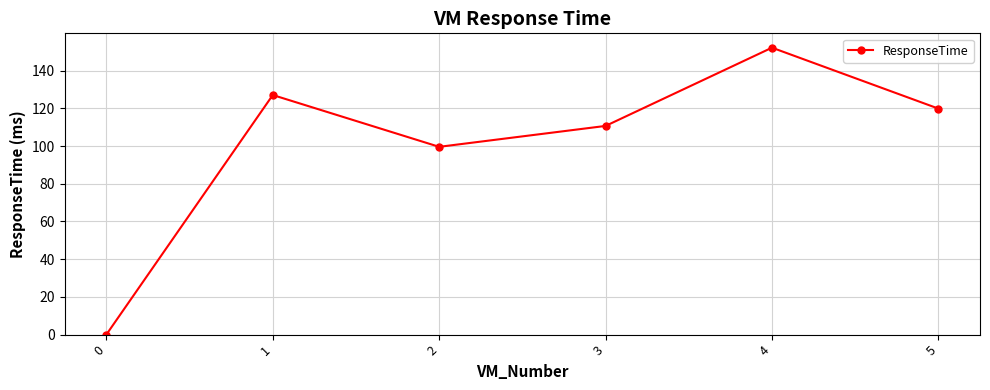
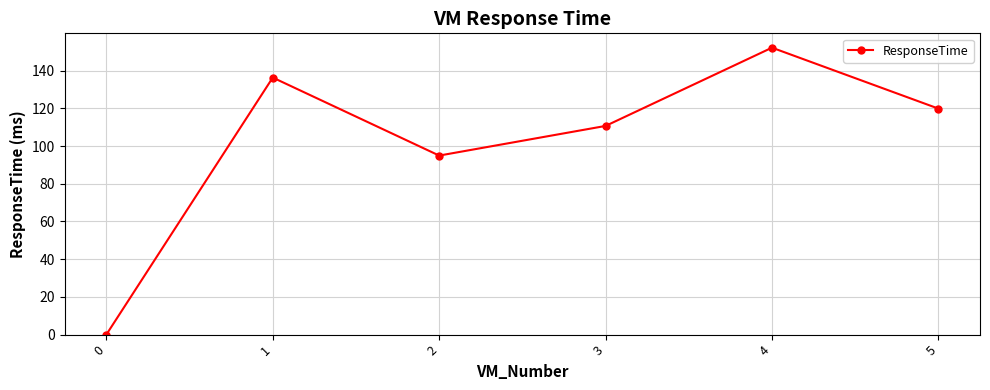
1: 127 -> 136
2: 100 -> 95
